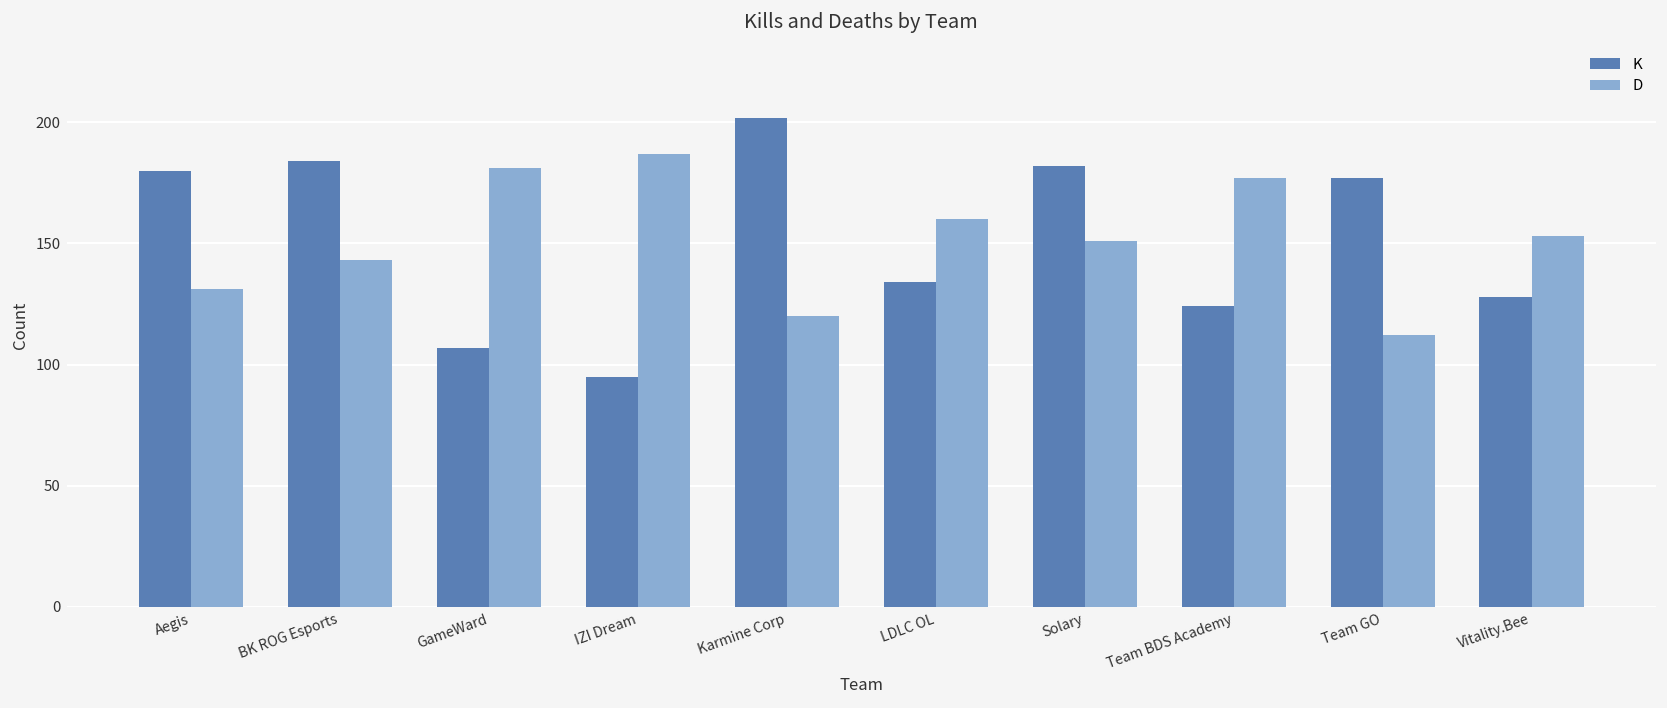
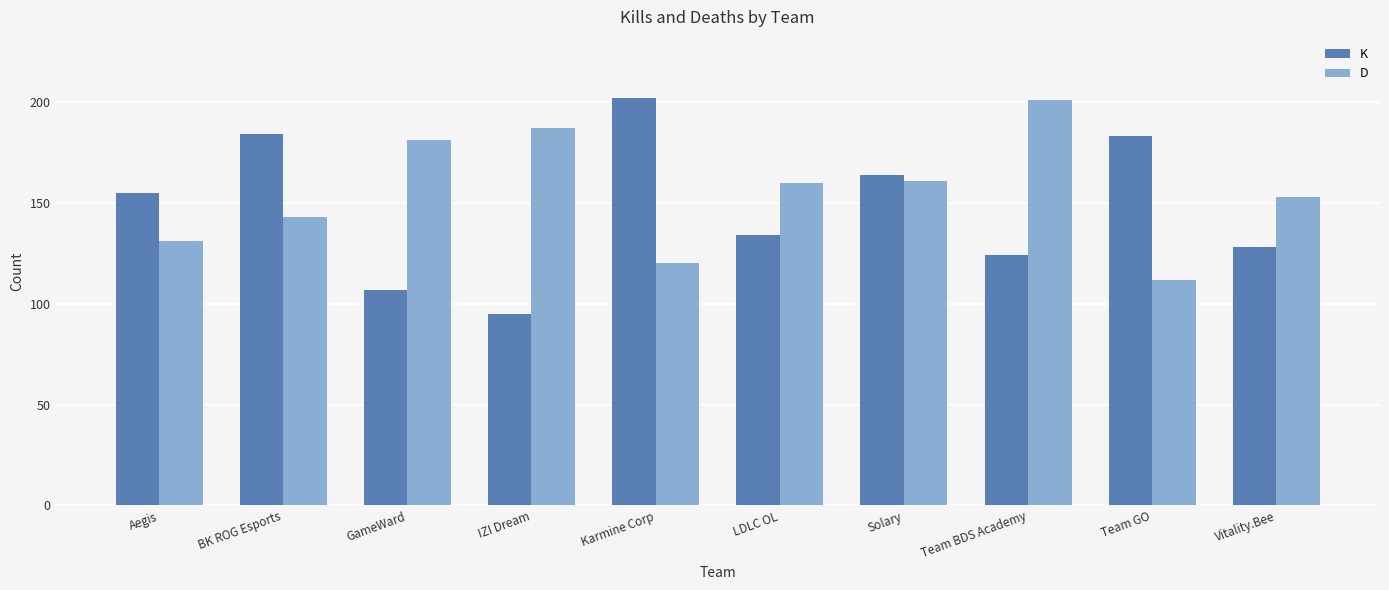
K, Aegis: 180 -> 155
K, Solary: 182 -> 164
D, Solary: 151 -> 161
D, Team BDS Academy: 177 -> 201
K, Team GO: 177 -> 183
